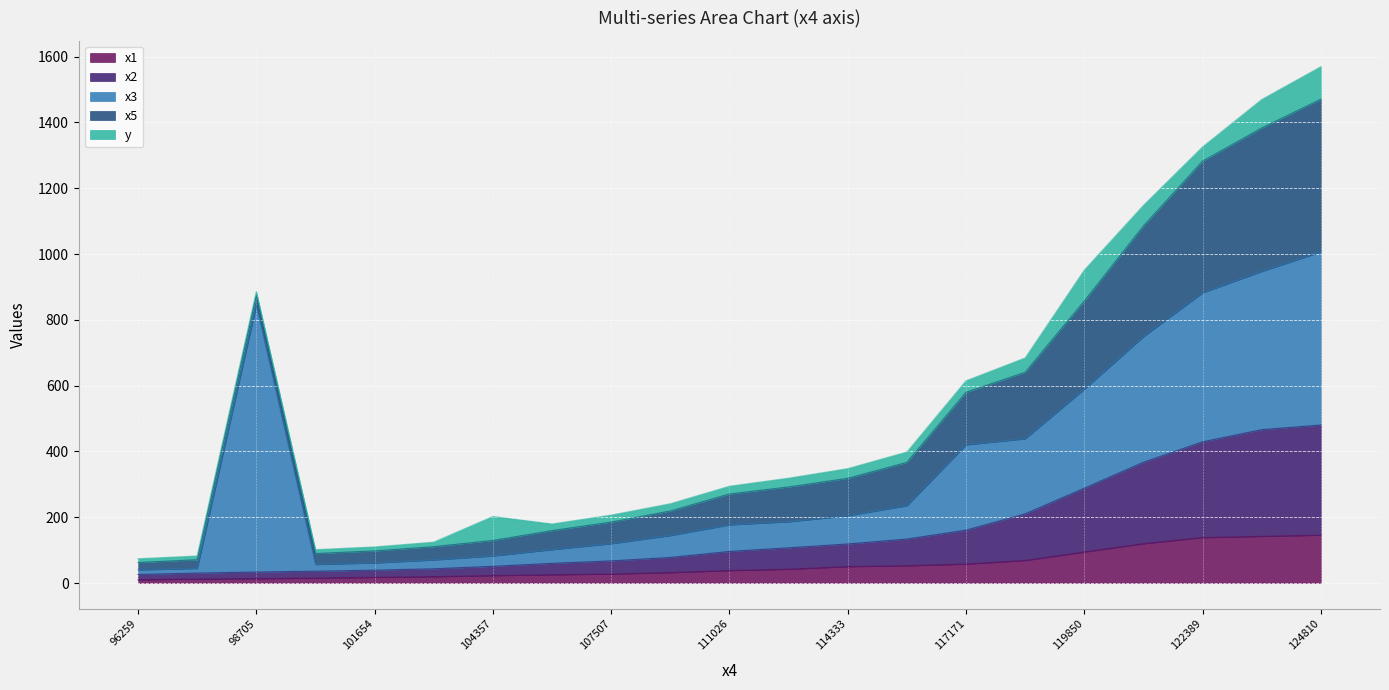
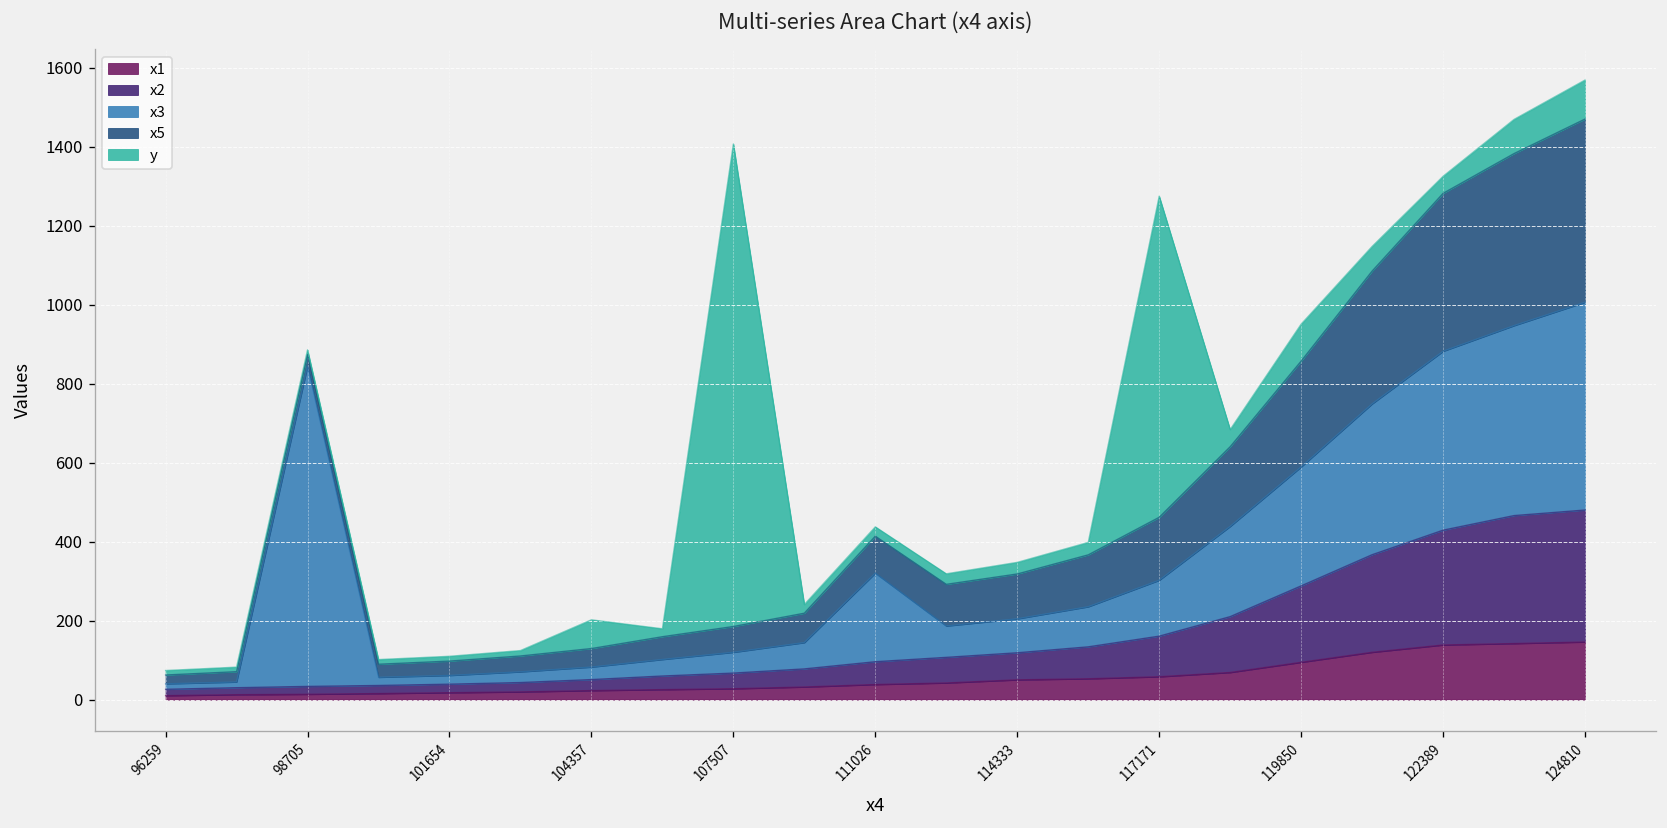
y, 107507: 20 -> 1220
x3, 111026: 80 -> 220
x3, 117171: 260 -> 140
y, 117171: 30 -> 810
